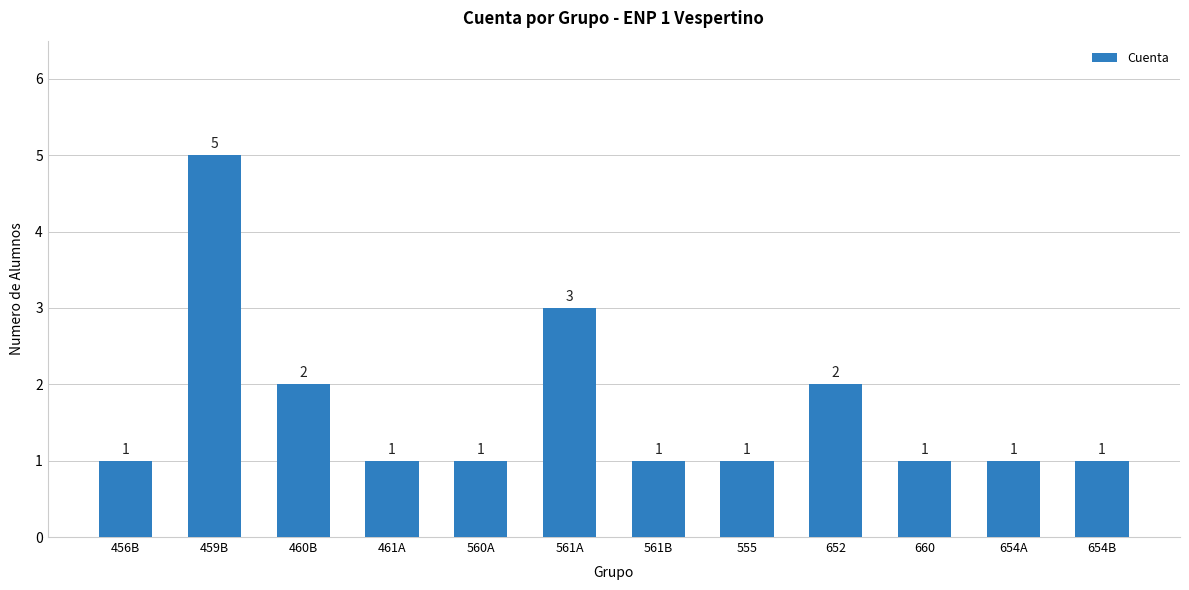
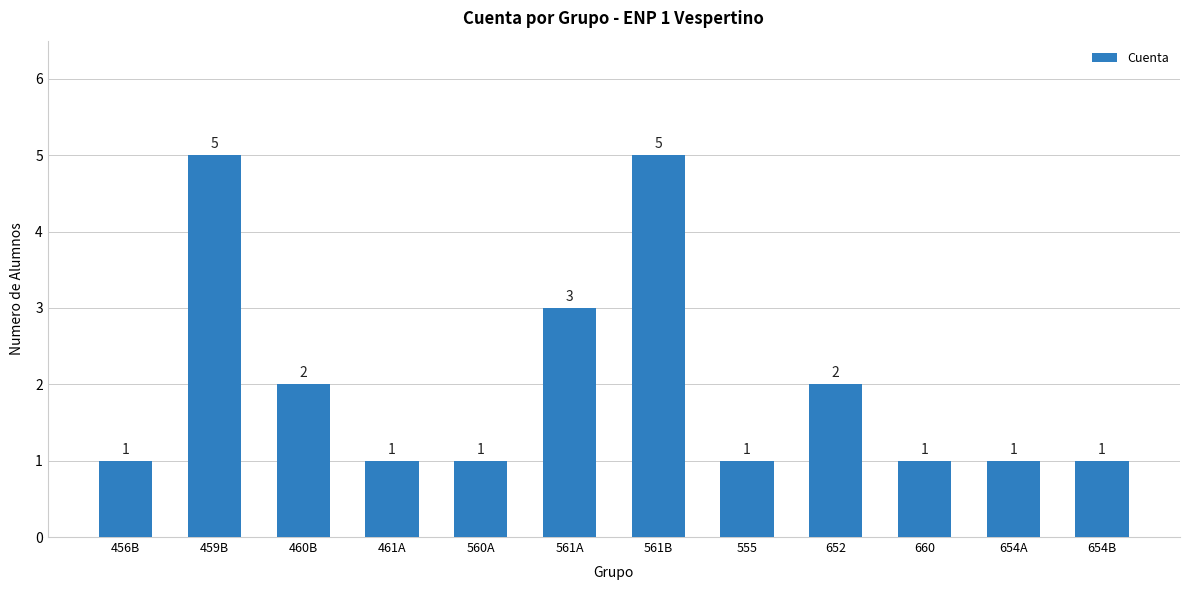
561B: 1 -> 5
